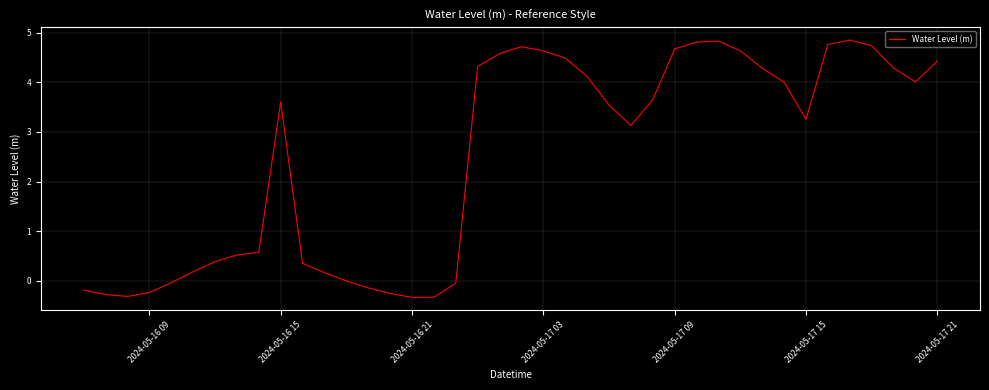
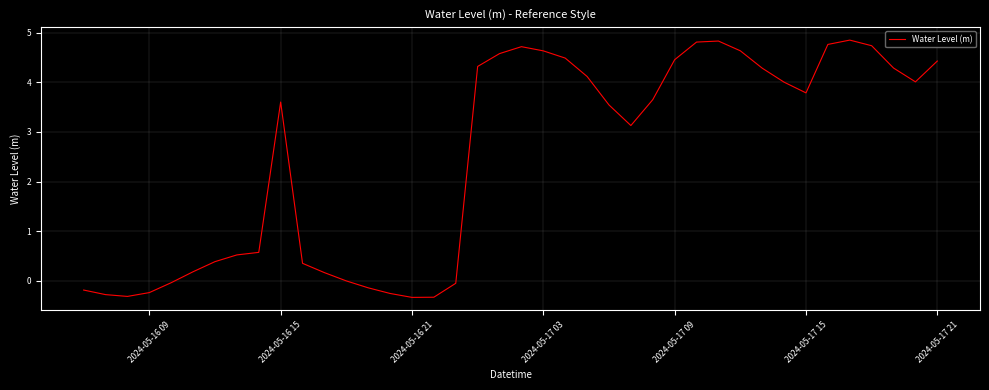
2024-05-17 09: 4.7 -> 4.5
2024-05-17 15: 3.3 -> 3.8
